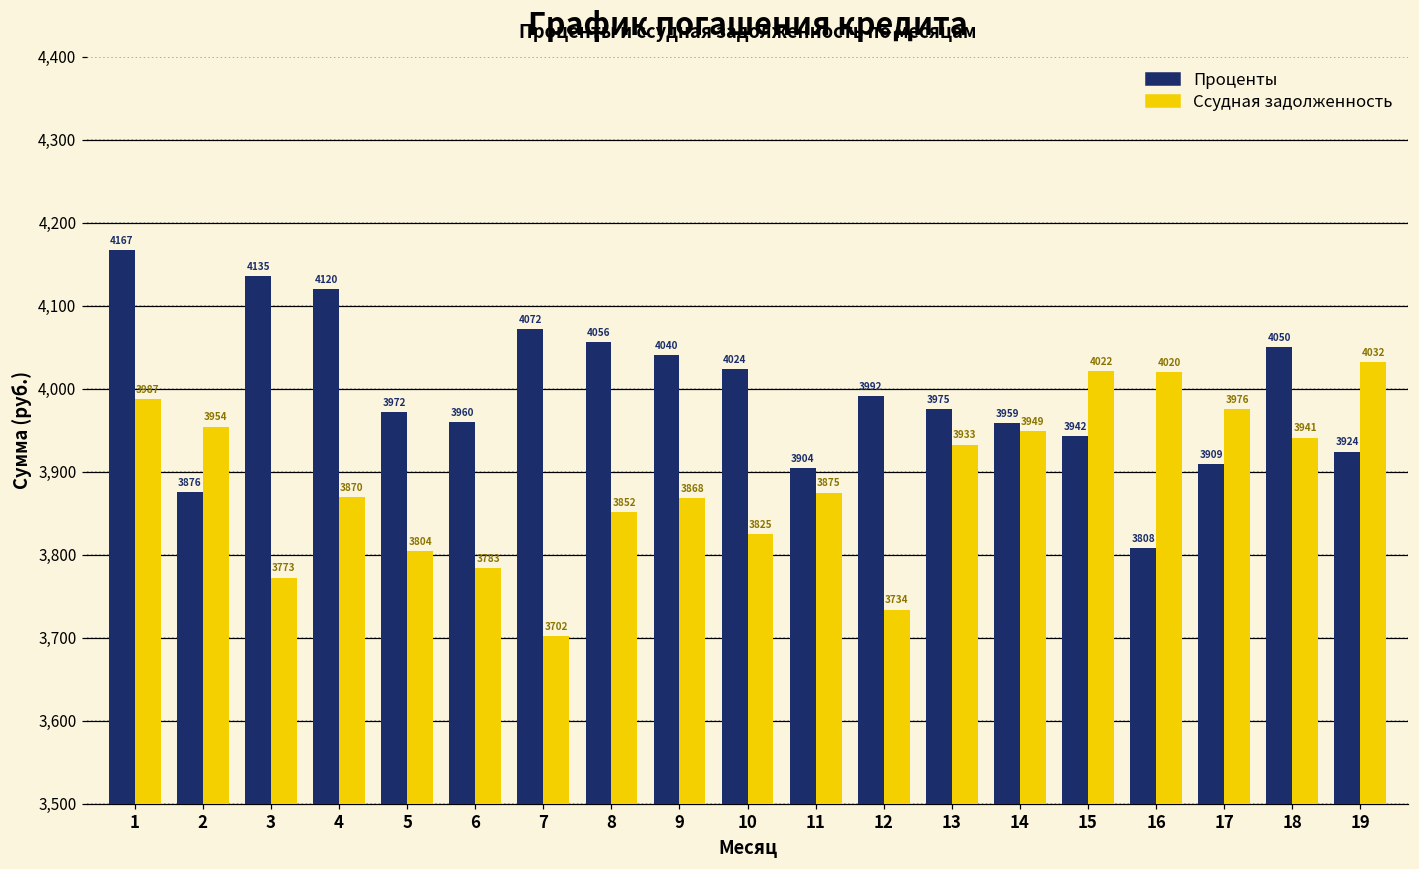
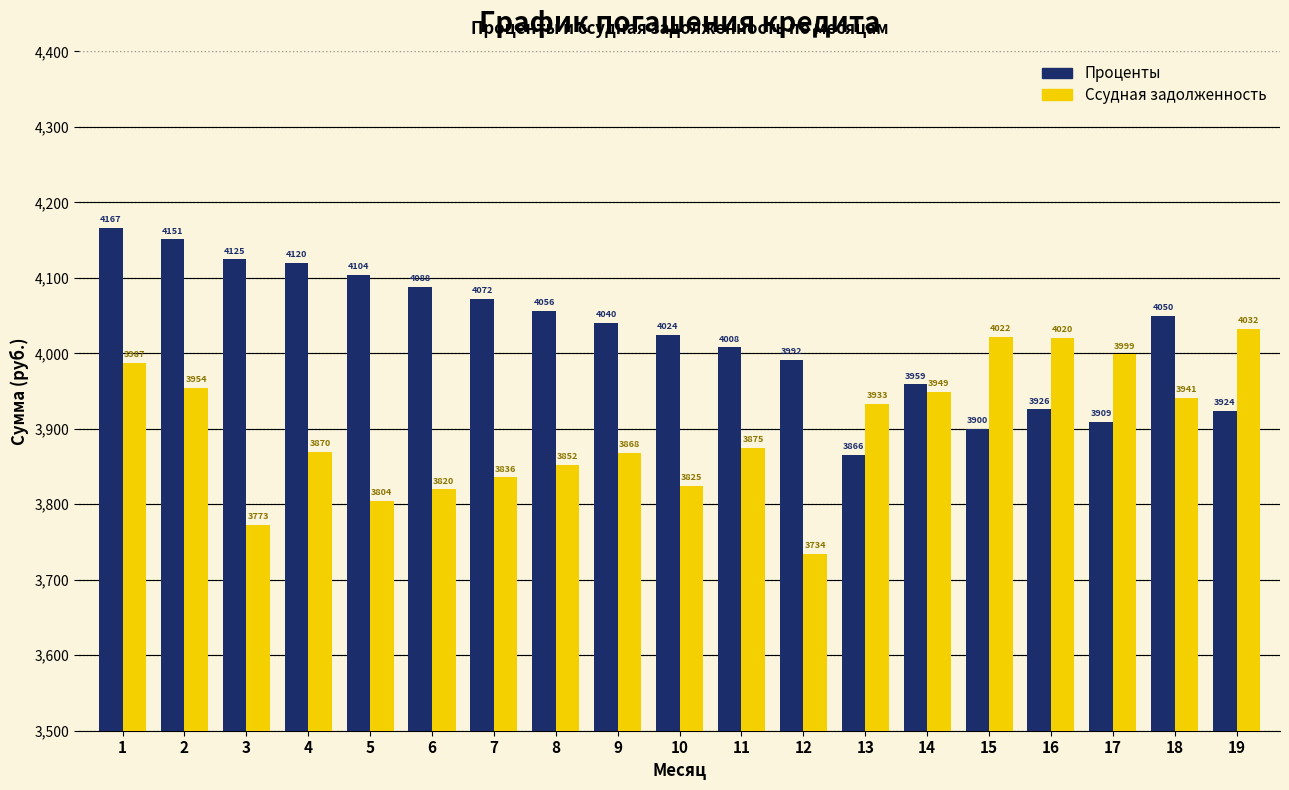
Проценты, 2: 3876 -> 4151
Проценты, 3: 4135 -> 4125
Проценты, 5: 3972 -> 4104
Проценты, 6: 3960 -> 4088
Ссудная задолженность, 6: 3783 -> 3820
Ссудная задолженность, 7: 3702 -> 3836
Проценты, 11: 3904 -> 4008
Проценты, 13: 3975 -> 3866
Проценты, 15: 3942 -> 3900
Проценты, 16: 3808 -> 3926
Ссудная задолженность, 17: 3976 -> 3999
